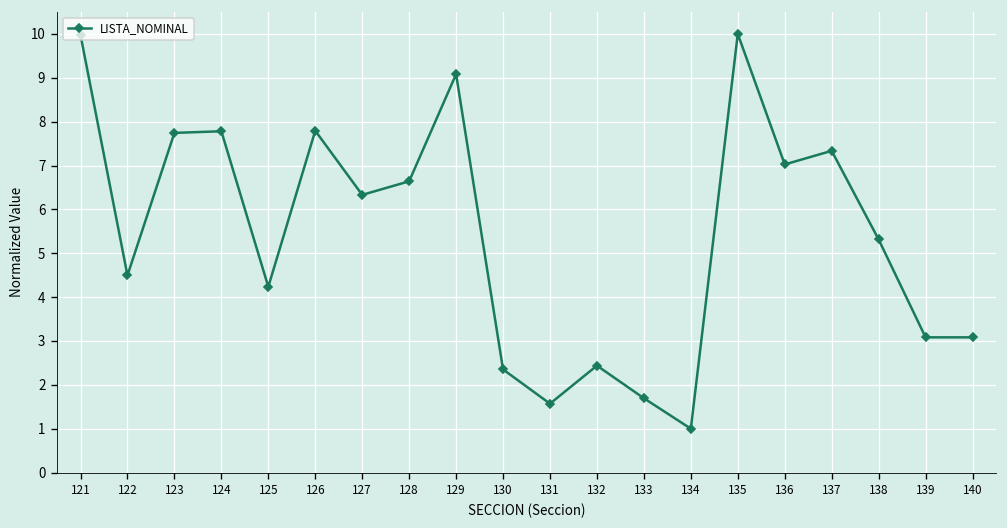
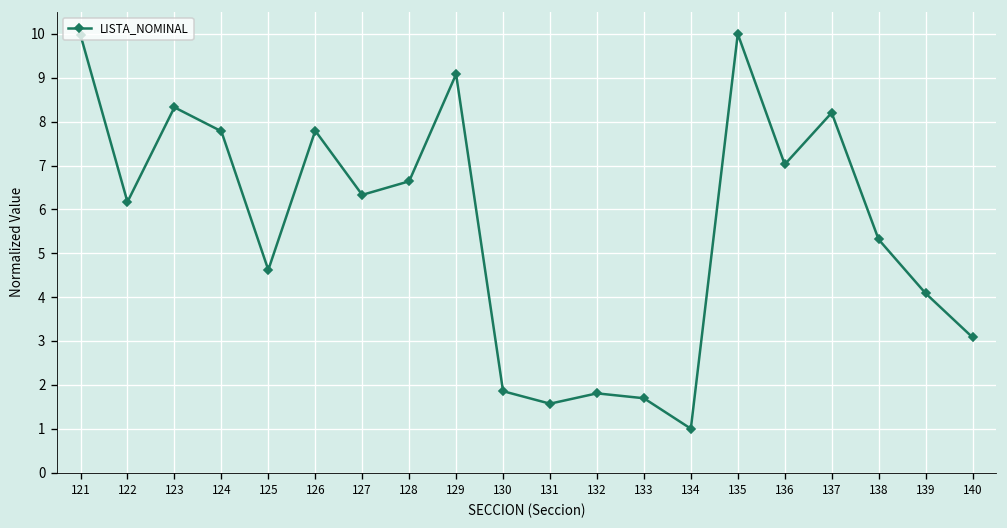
122: 4.5 -> 6.2
123: 7.7 -> 8.3
125: 4.2 -> 4.6
130: 2.4 -> 1.9
132: 2.4 -> 1.8
137: 7.3 -> 8.2
139: 3.1 -> 4.1
